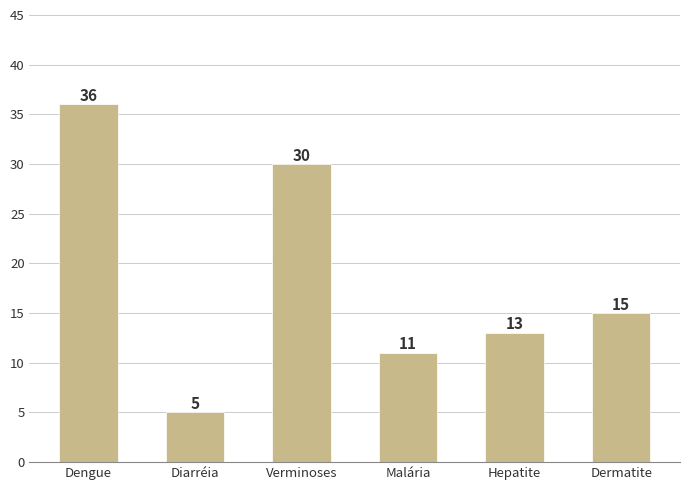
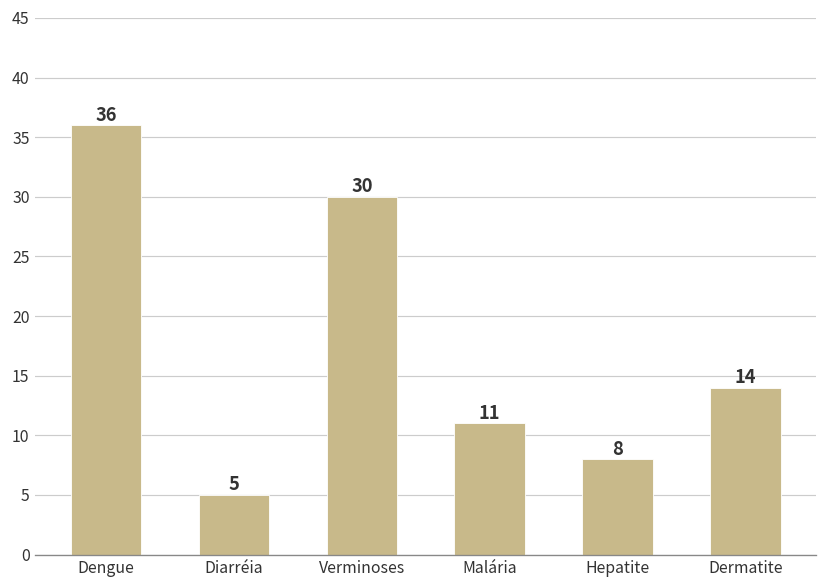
Hepatite: 13 -> 8
Dermatite: 15 -> 14
